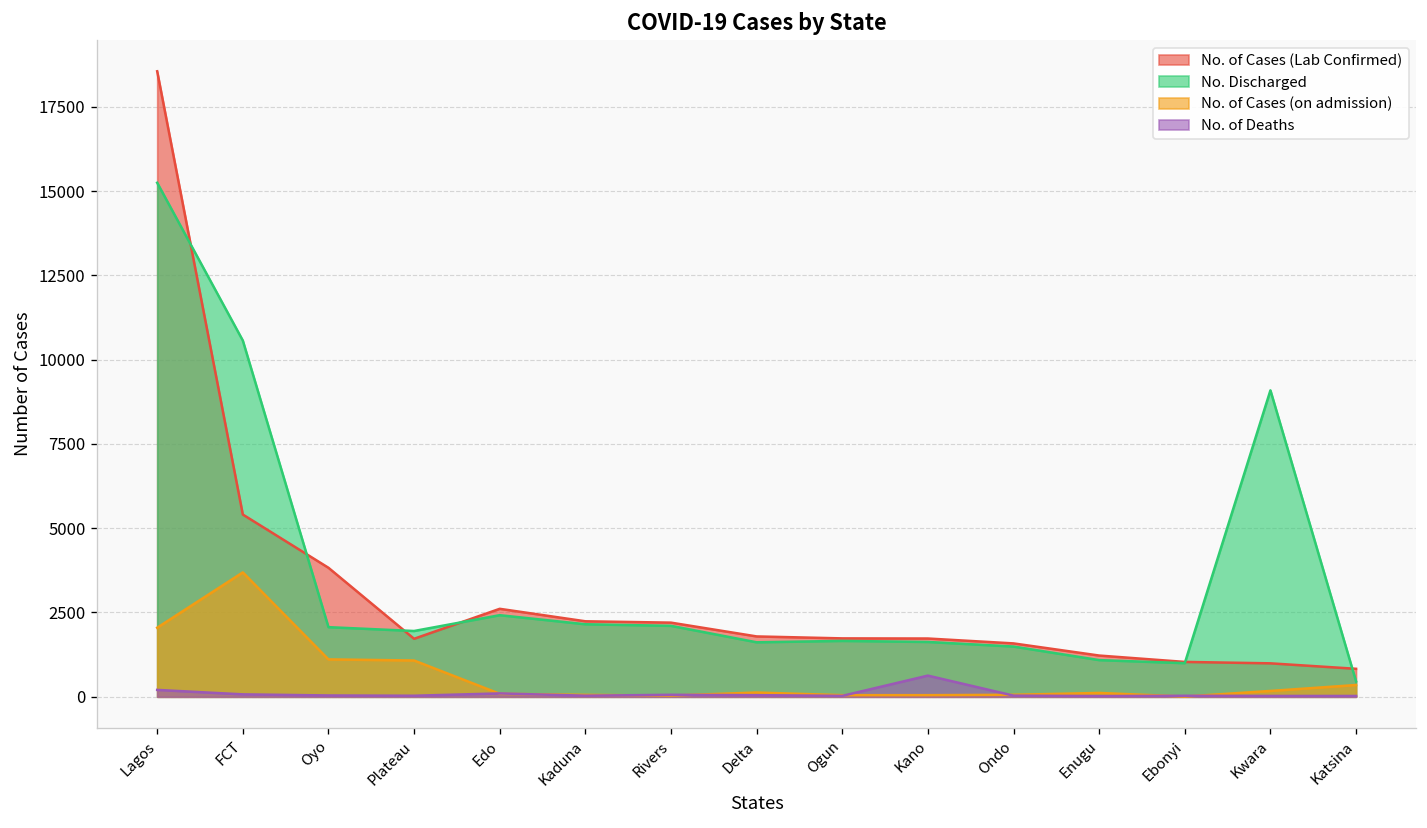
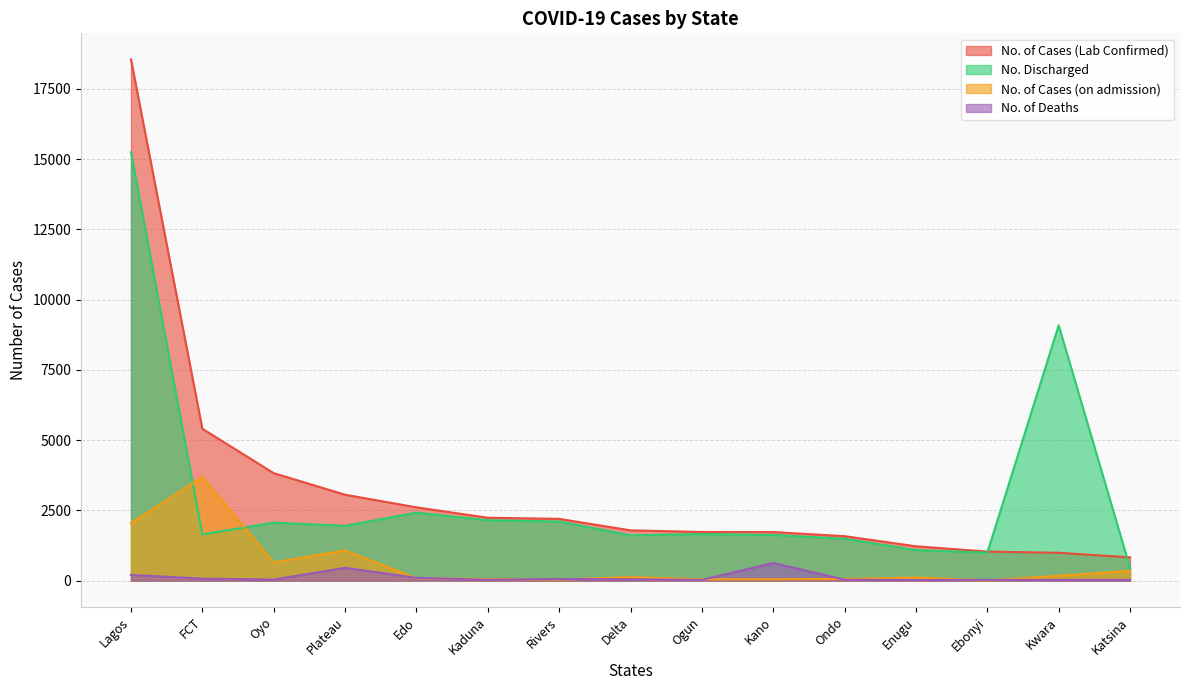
No. Discharged, FCT: 10600 -> 1600
No. of Cases (on admission), Oyo: 1100 -> 700
No. of Cases (Lab Confirmed), Plateau: 1700 -> 3100
No. of Deaths, Plateau: 0 -> 500
